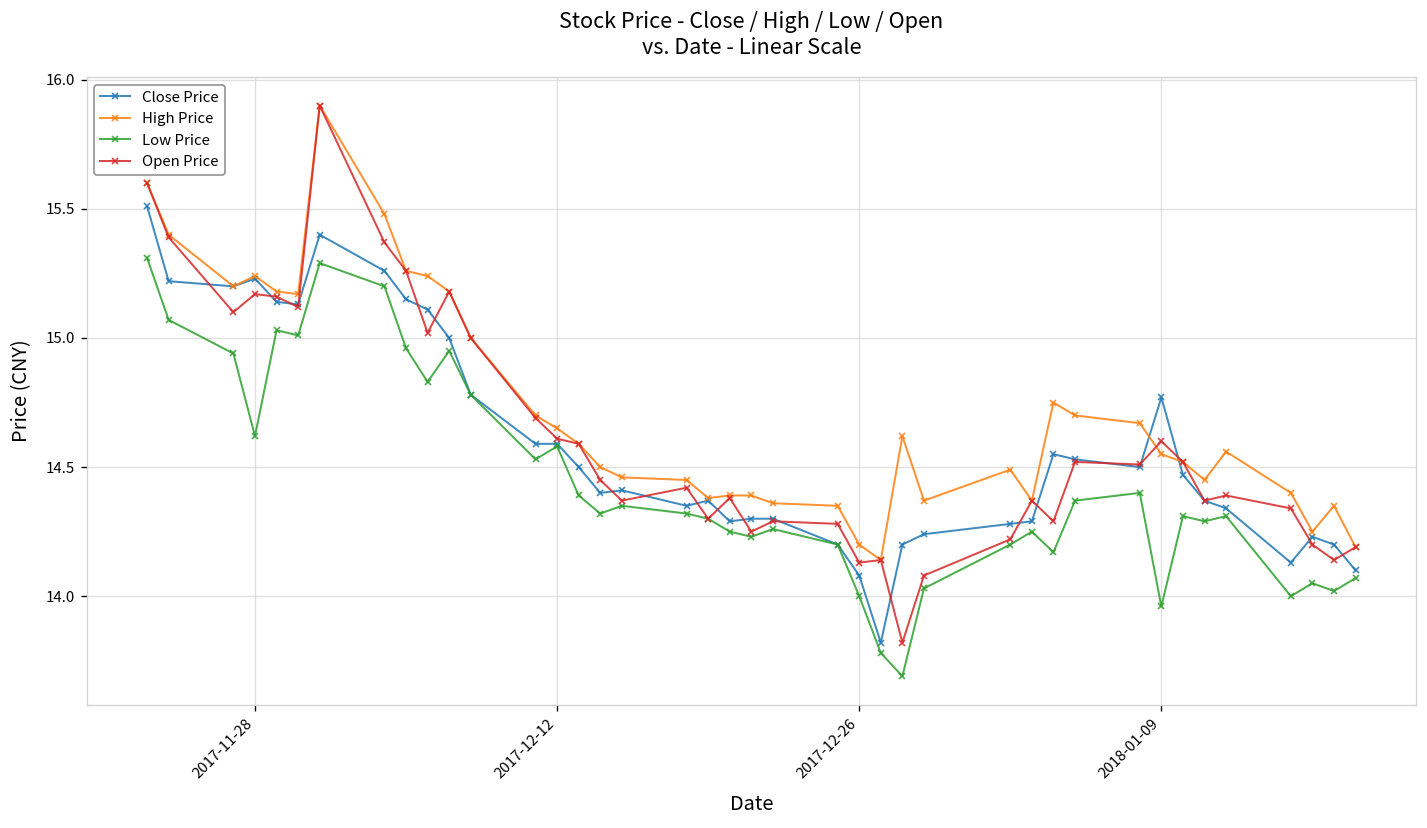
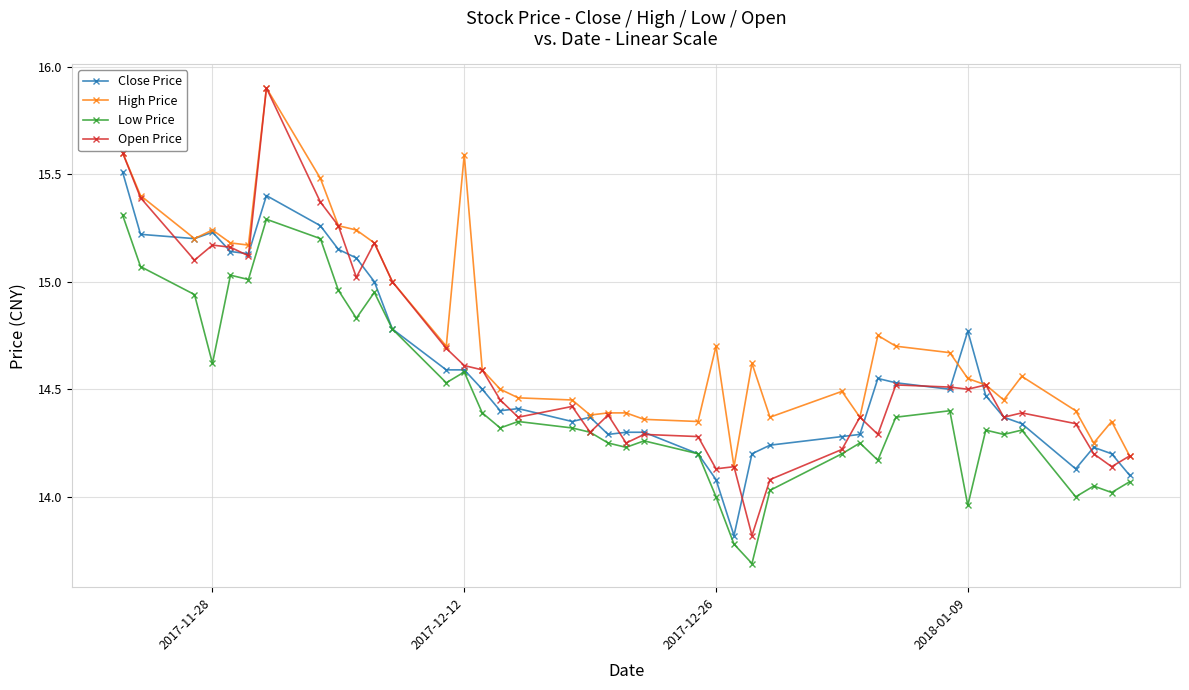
High Price, 2017-12-12: 14.65 -> 15.59
High Price, 2017-12-26: 14.2 -> 14.7
Open Price, 2018-01-09: 14.6 -> 14.5
